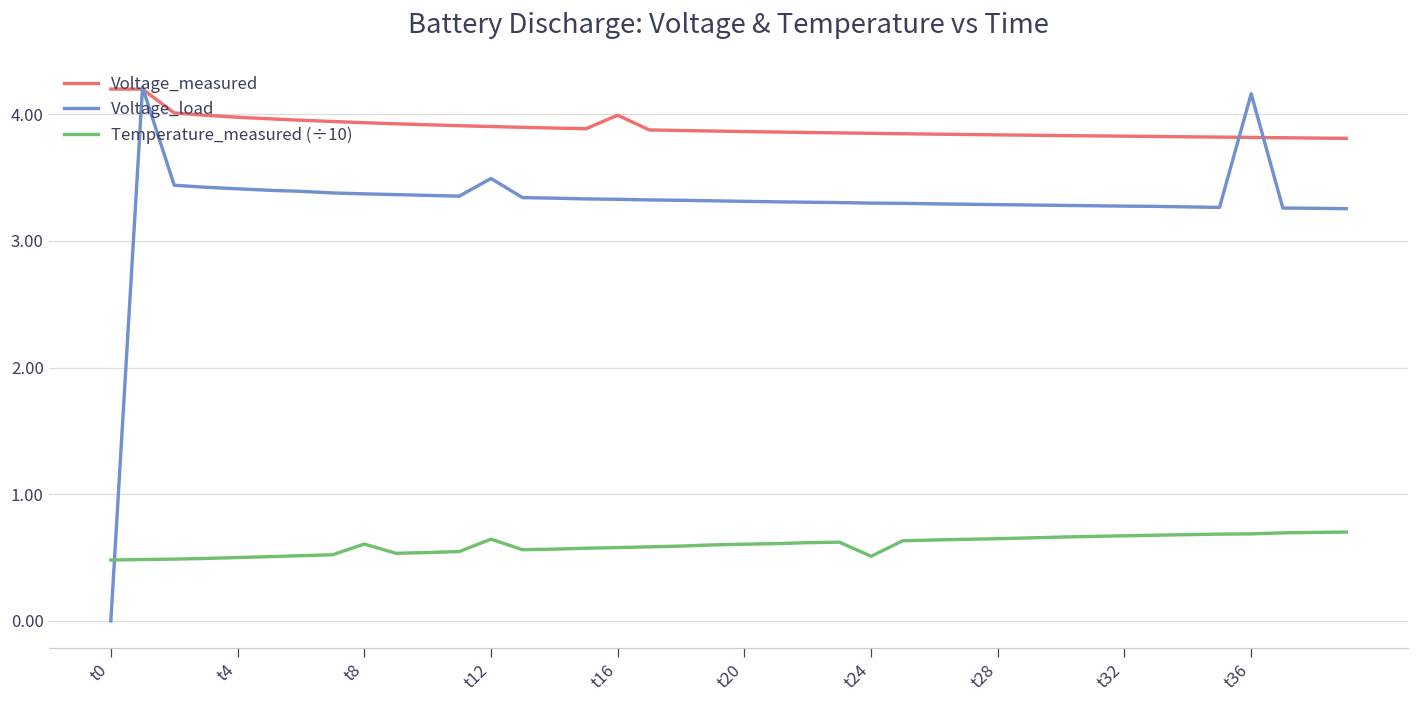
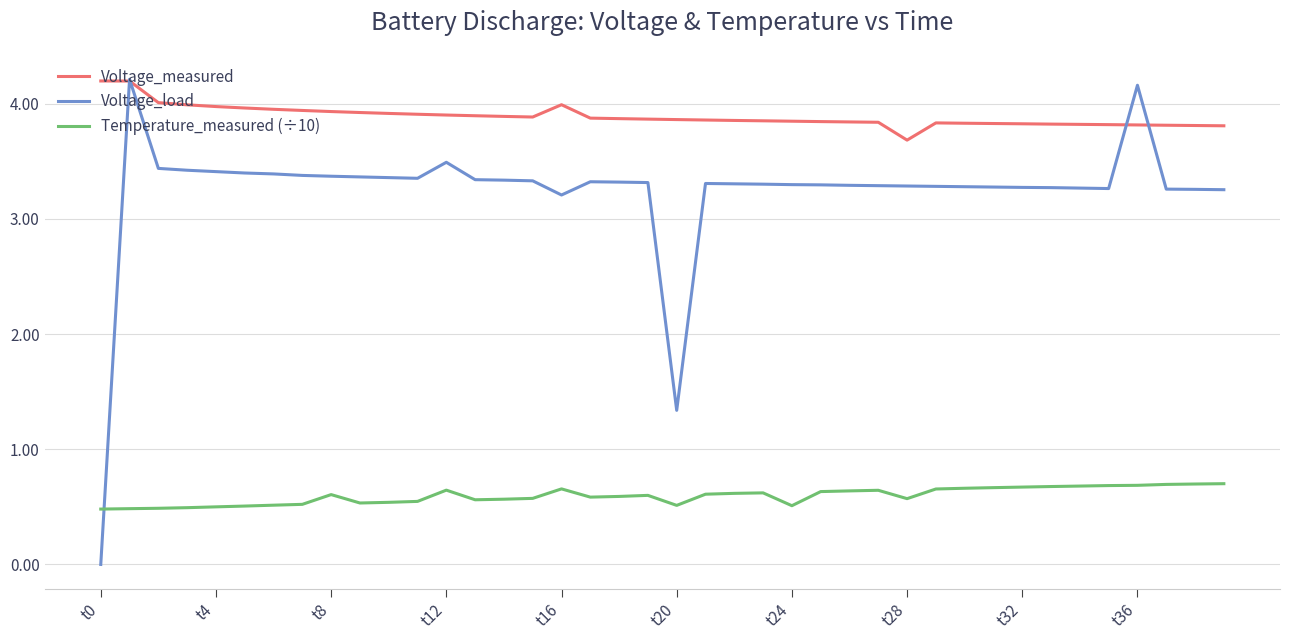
Voltage_load, t16: 3.33 -> 3.21
Temperature_measured (÷10), t16: 0.58 -> 0.66
Voltage_load, t20: 3.31 -> 1.34
Temperature_measured (÷10), t20: 0.61 -> 0.51
Voltage_measured, t28: 3.84 -> 3.68
Temperature_measured (÷10), t28: 0.65 -> 0.57
